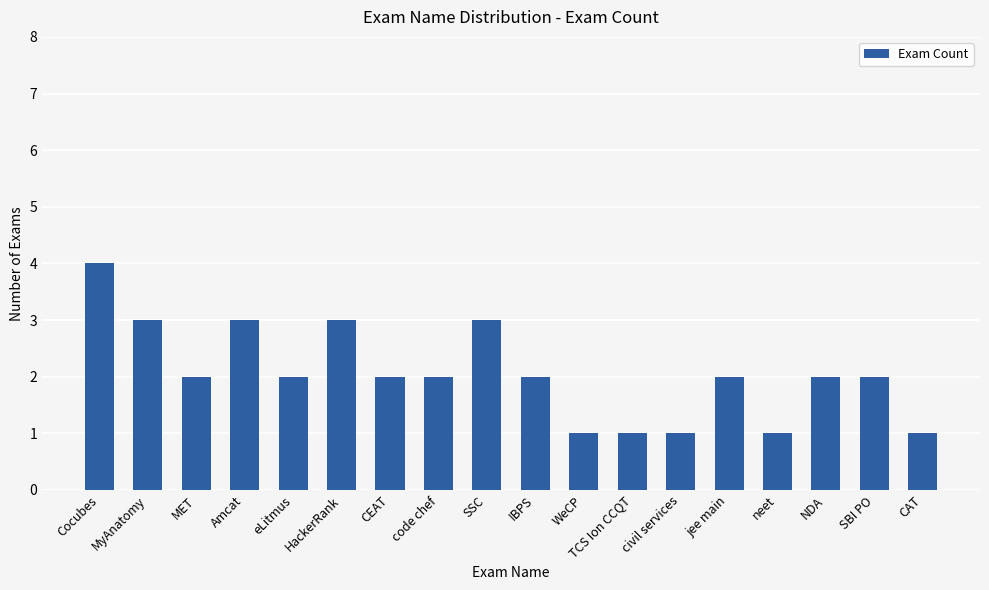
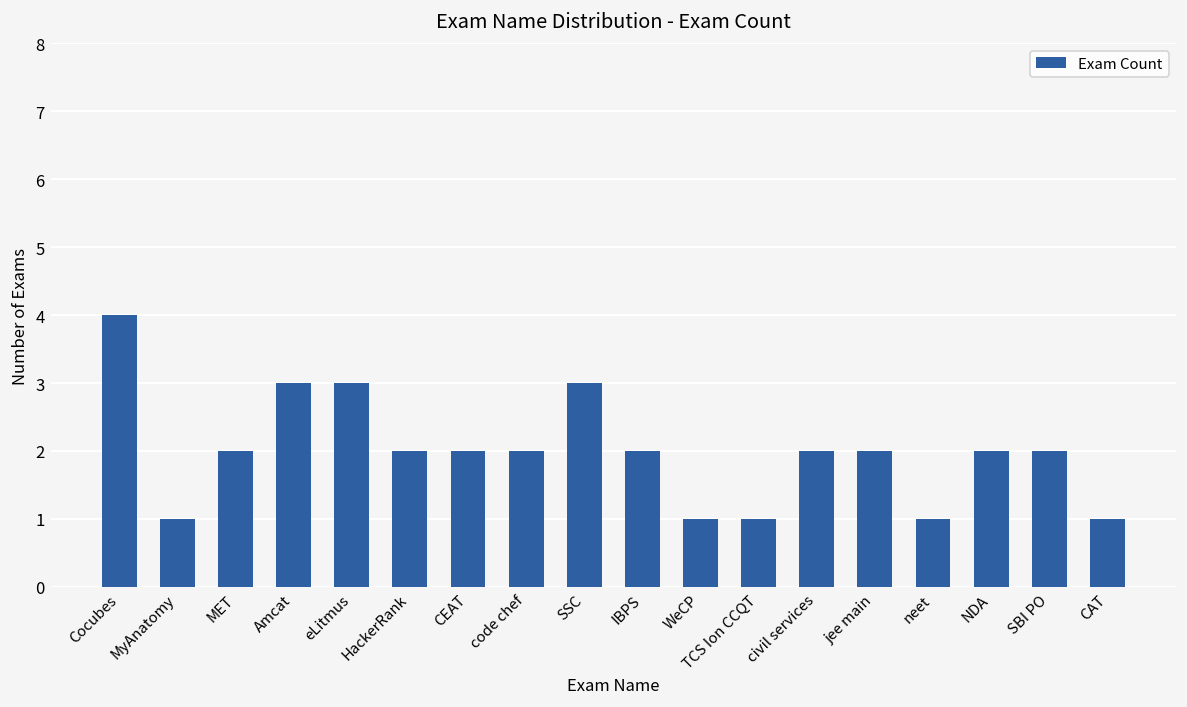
MyAnatomy: 3 -> 1
eLitmus: 2 -> 3
HackerRank: 3 -> 2
civil services: 1 -> 2
